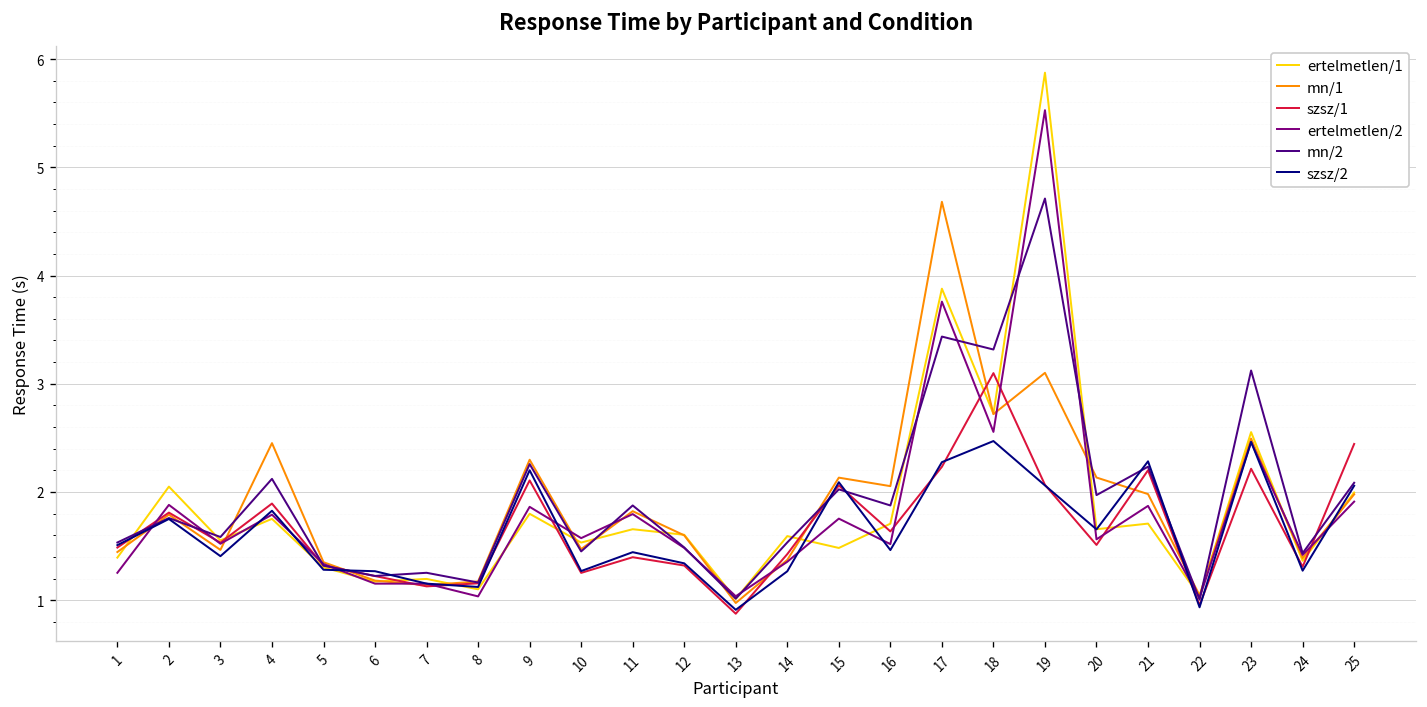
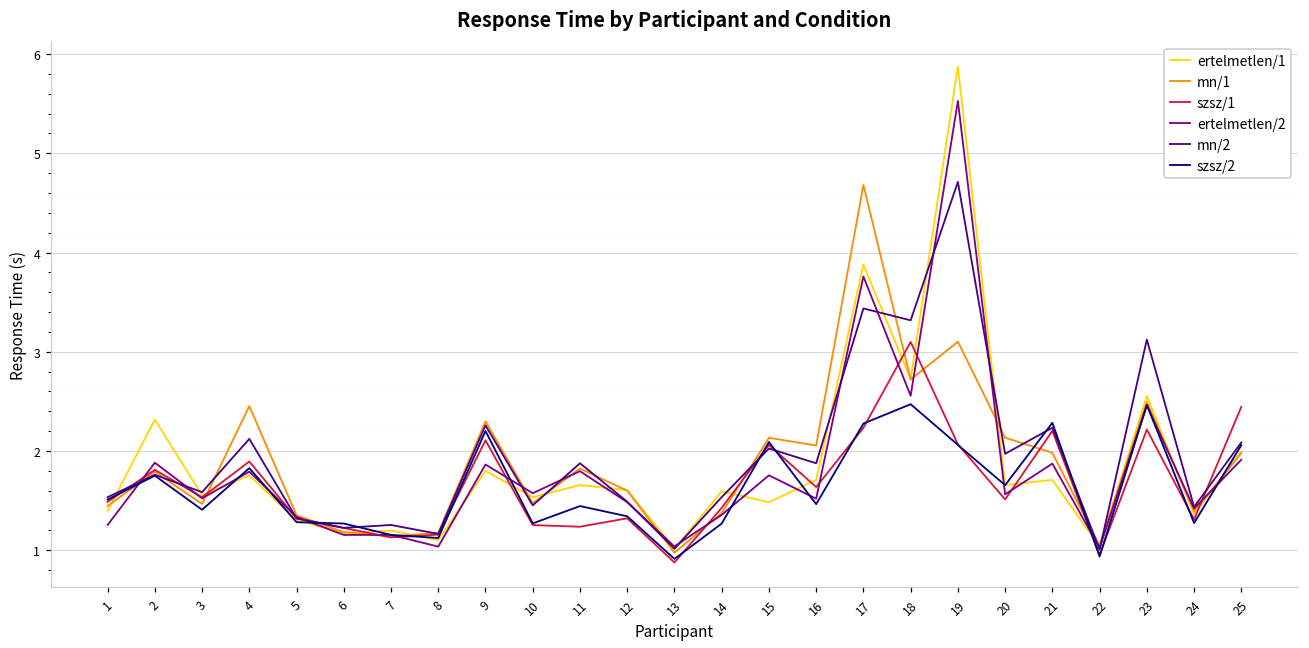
ertelmetlen/1, 2: 2.0 -> 2.3
szsz/1, 11: 1.4 -> 1.2
